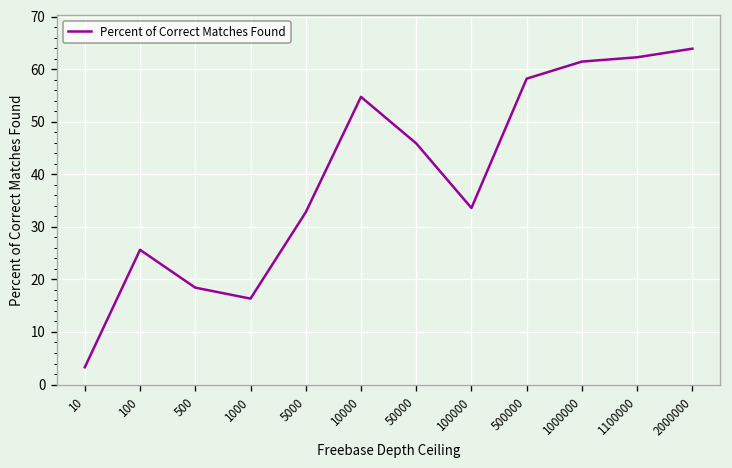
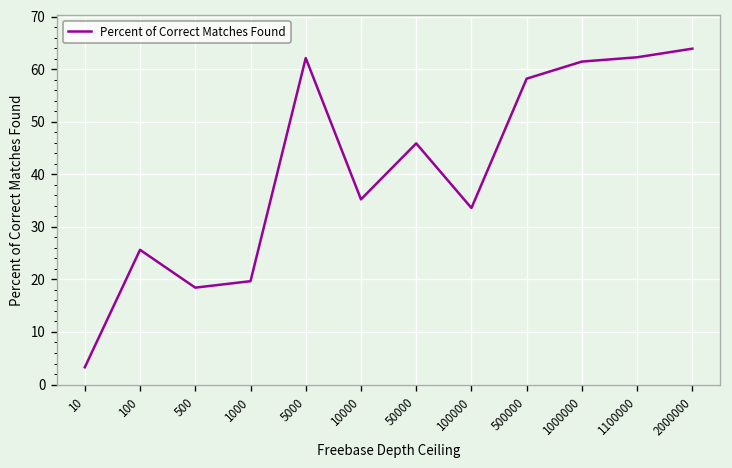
1000: 16 -> 20
5000: 33 -> 62
10000: 55 -> 35
